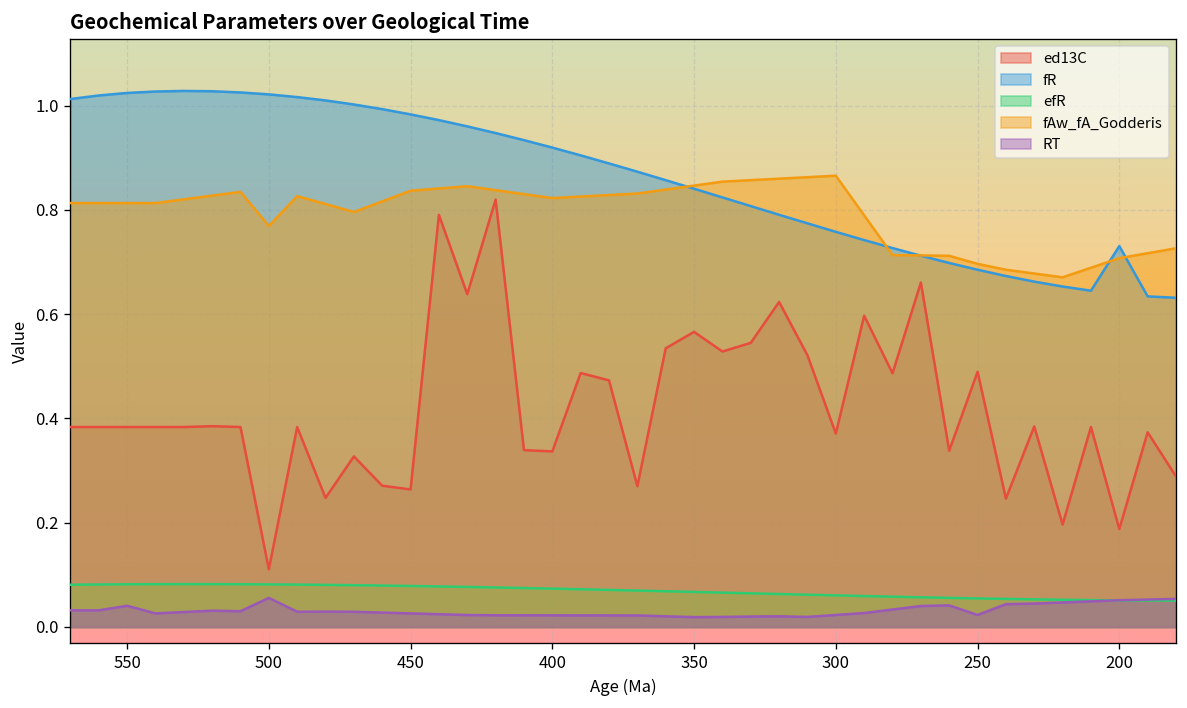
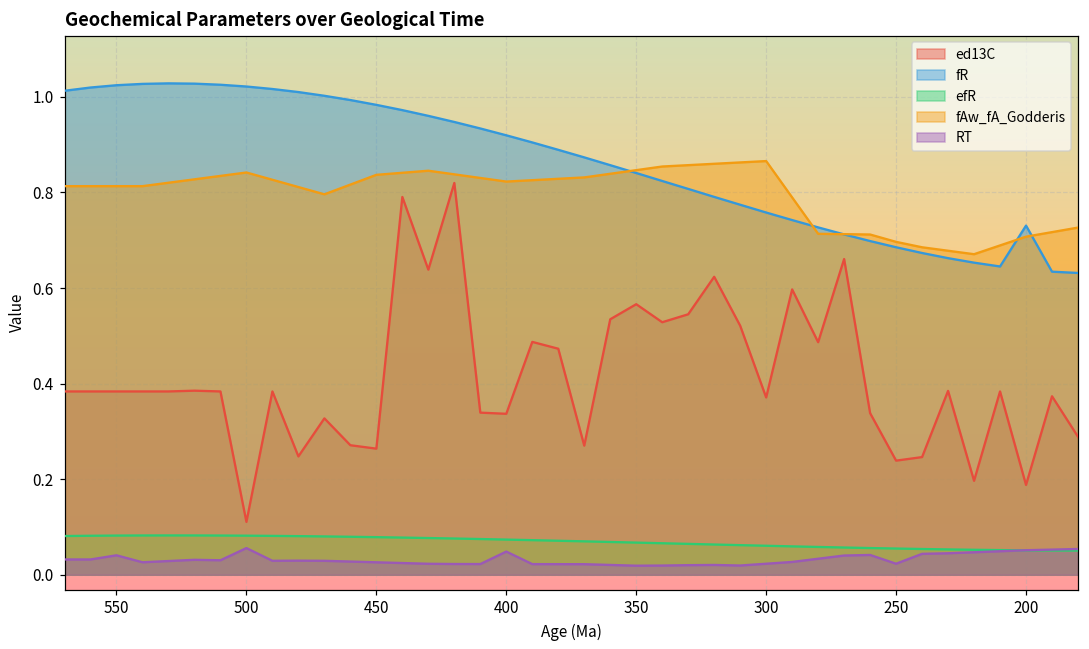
fAw_fA_Godderis, 500: 0.77 -> 0.84
RT, 400: 0.02 -> 0.05
ed13C, 250: 0.49 -> 0.24
